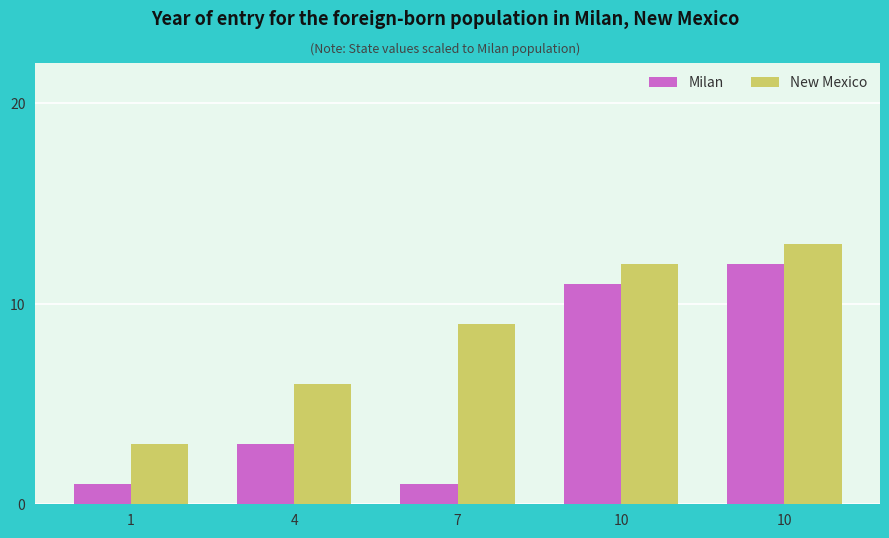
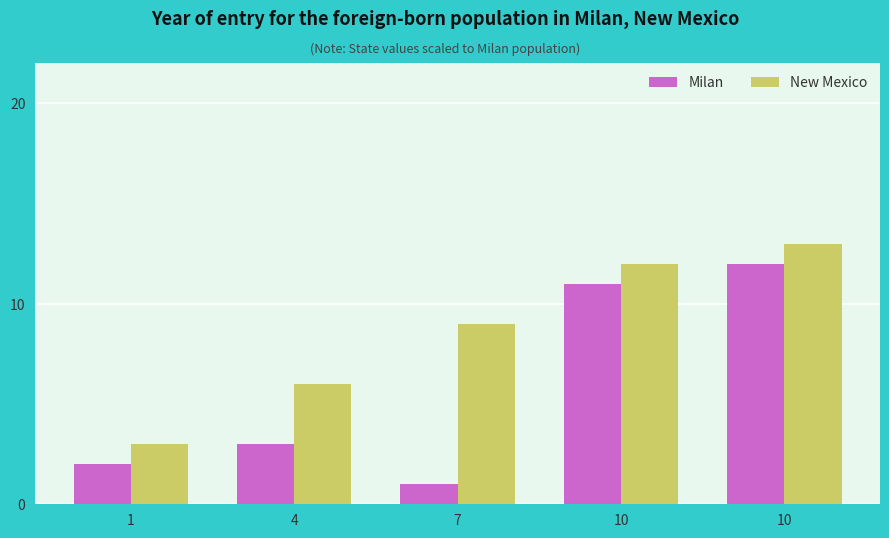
Milan, 1: 1 -> 2
